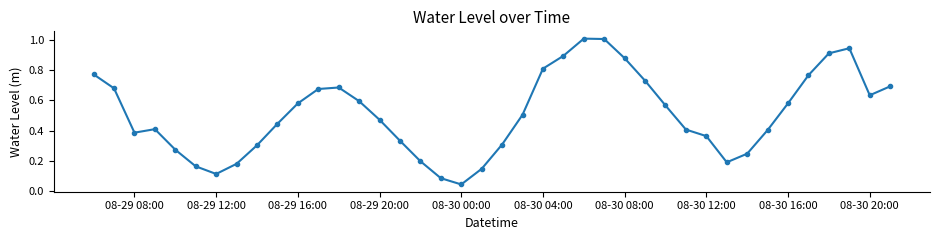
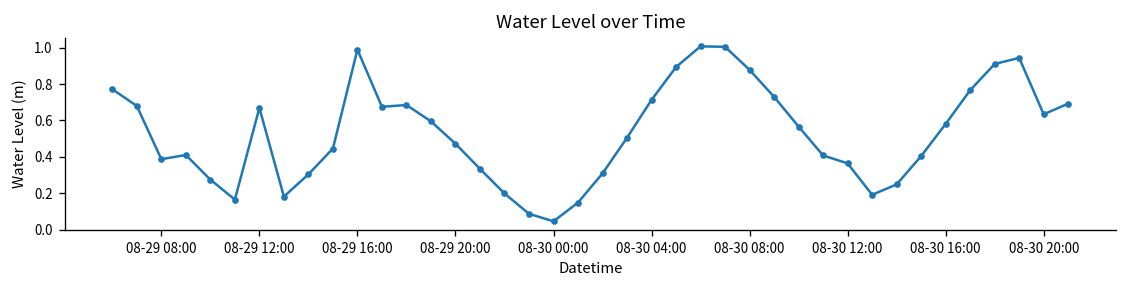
08-29 12:00: 0.12 -> 0.67
08-29 16:00: 0.58 -> 0.99
08-30 04:00: 0.81 -> 0.71
